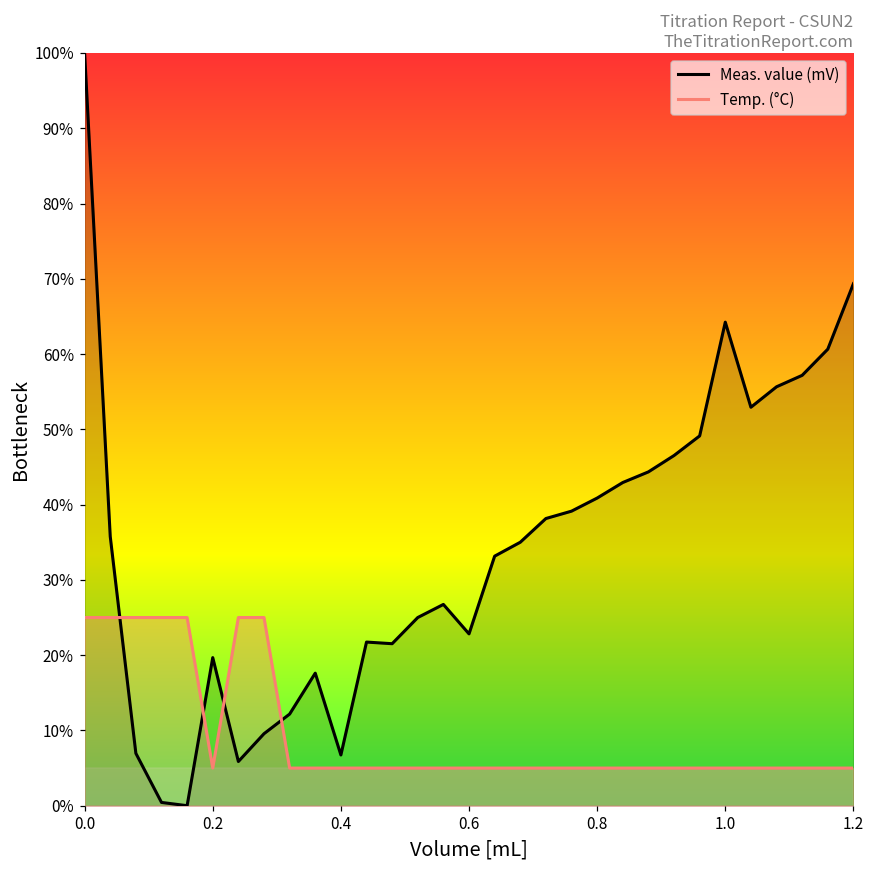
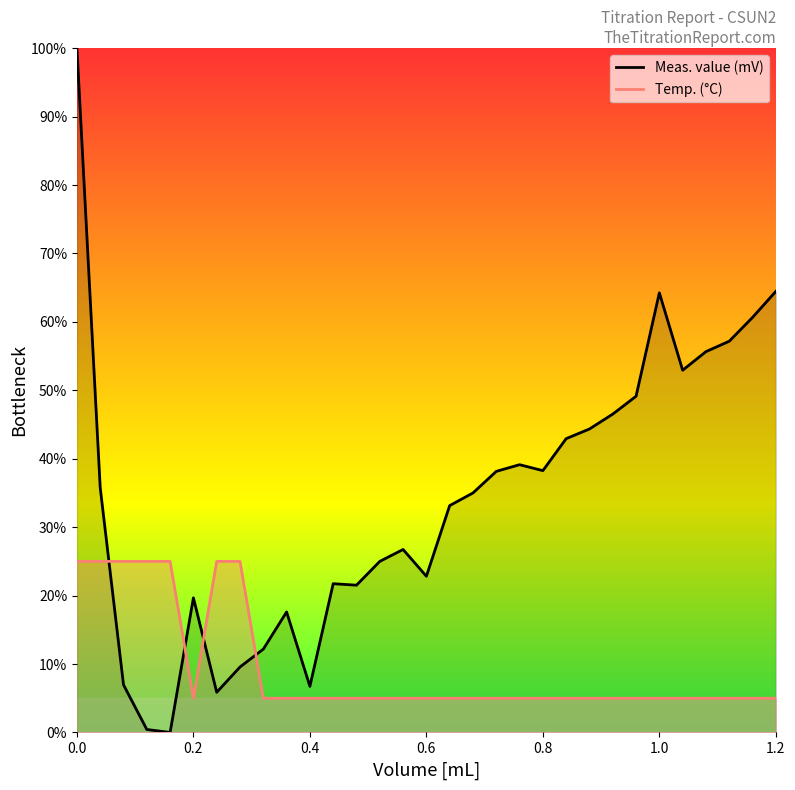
Meas. value (mV), 0.8: 41% -> 38%
Meas. value (mV), 1.2: 69% -> 64%
